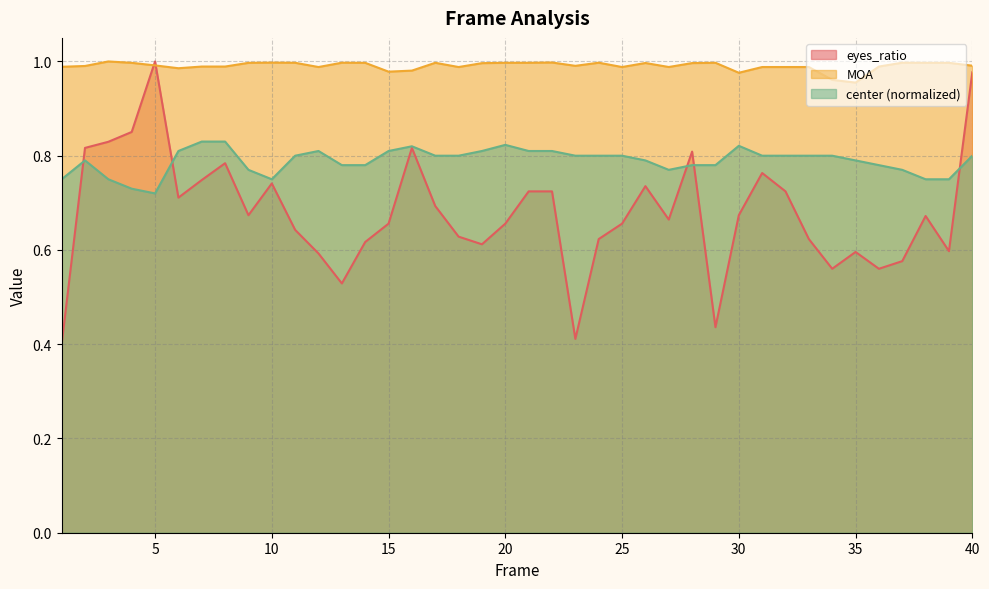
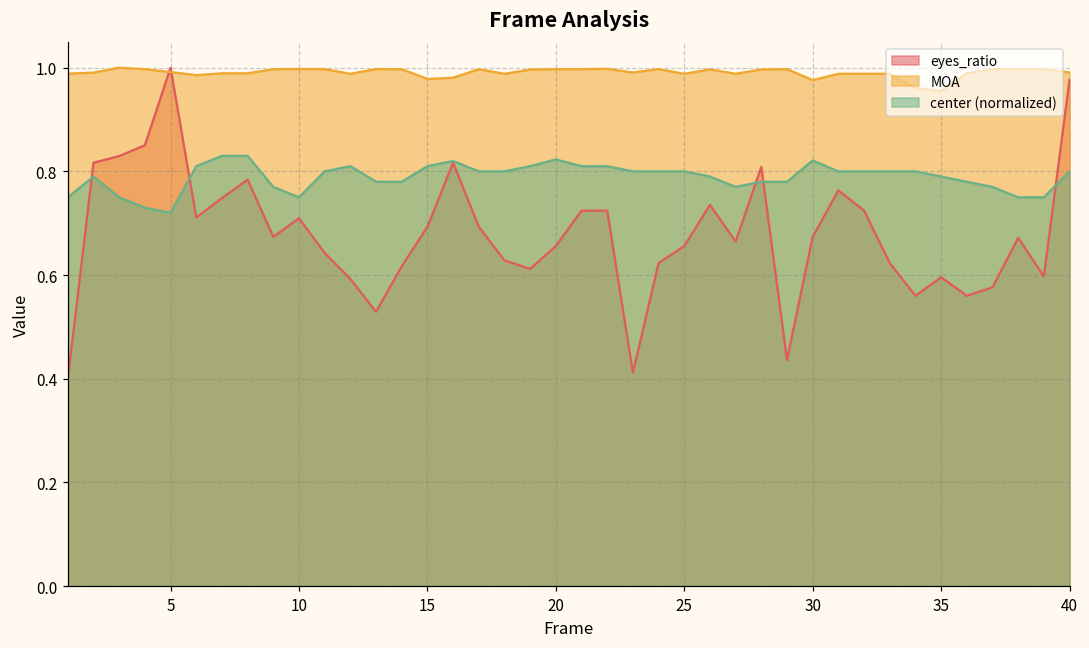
eyes_ratio, 10: 0.74 -> 0.71
eyes_ratio, 15: 0.66 -> 0.69
